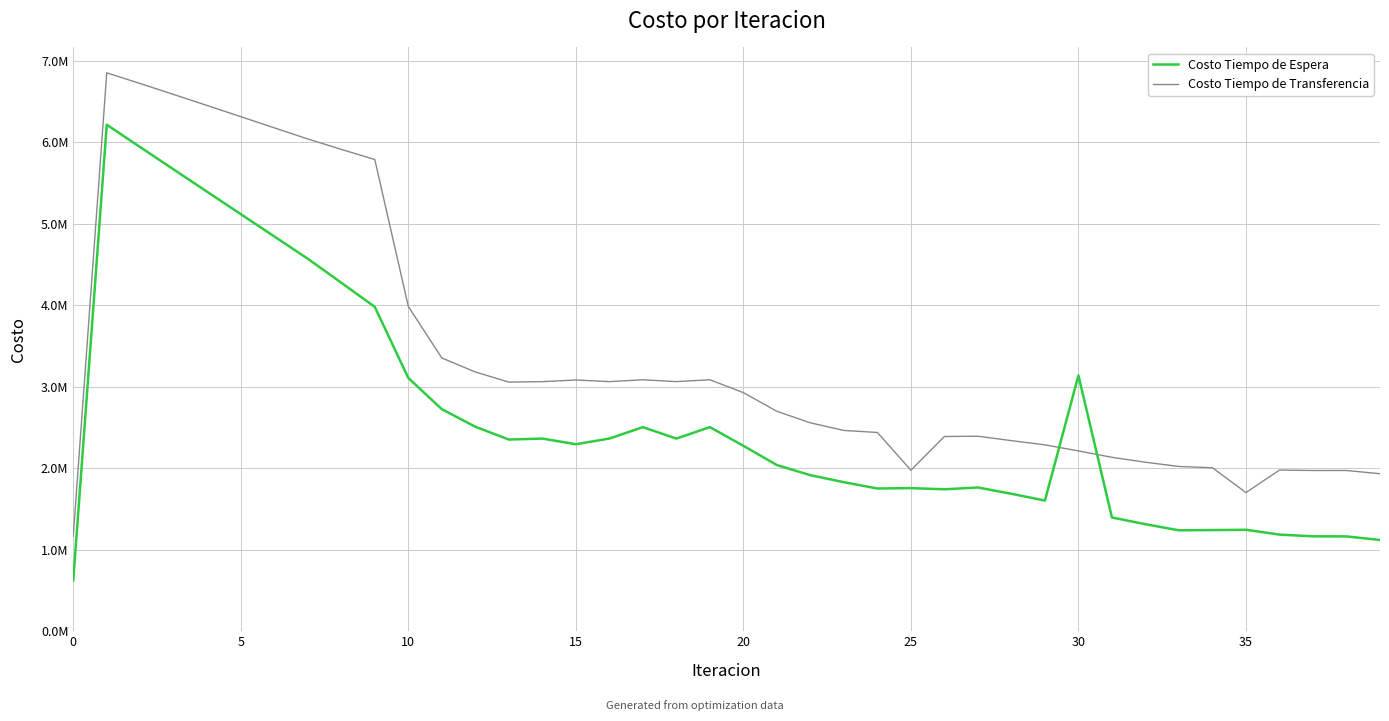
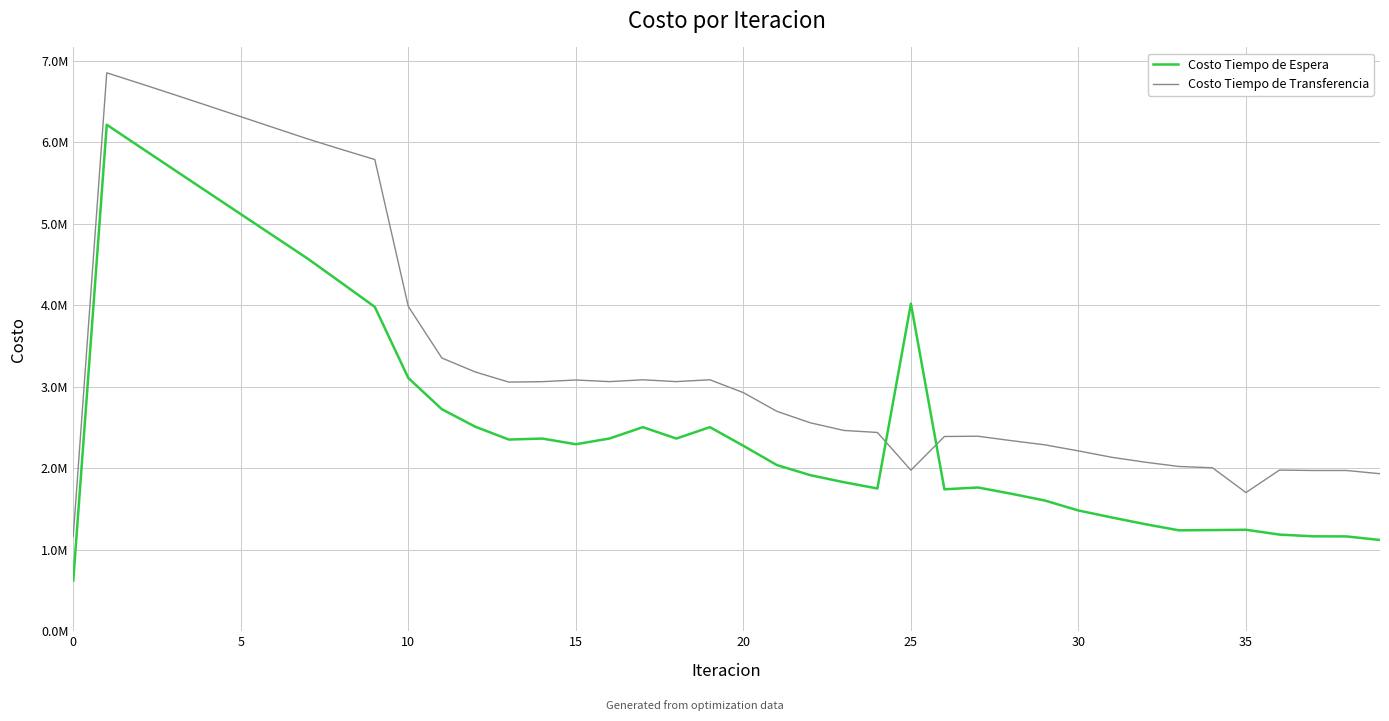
Costo Tiempo de Espera, 25: 1800000 -> 4000000
Costo Tiempo de Espera, 30: 3100000 -> 1500000
